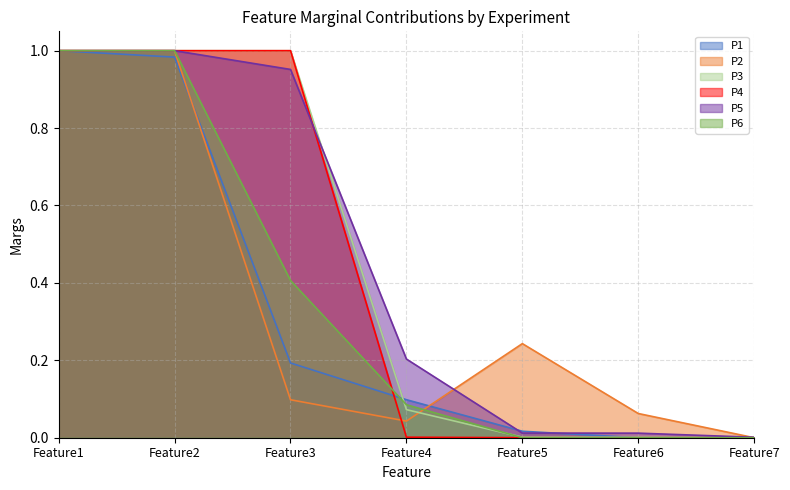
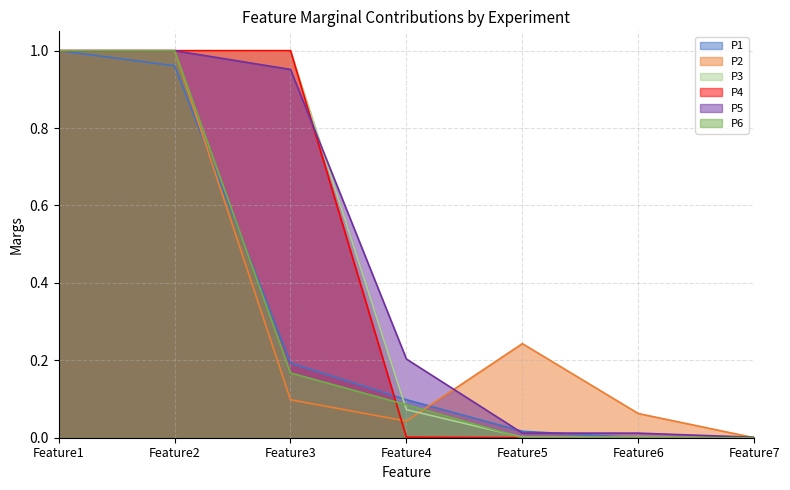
P1, Feature2: 0.98 -> 0.96
P6, Feature3: 0.41 -> 0.17
